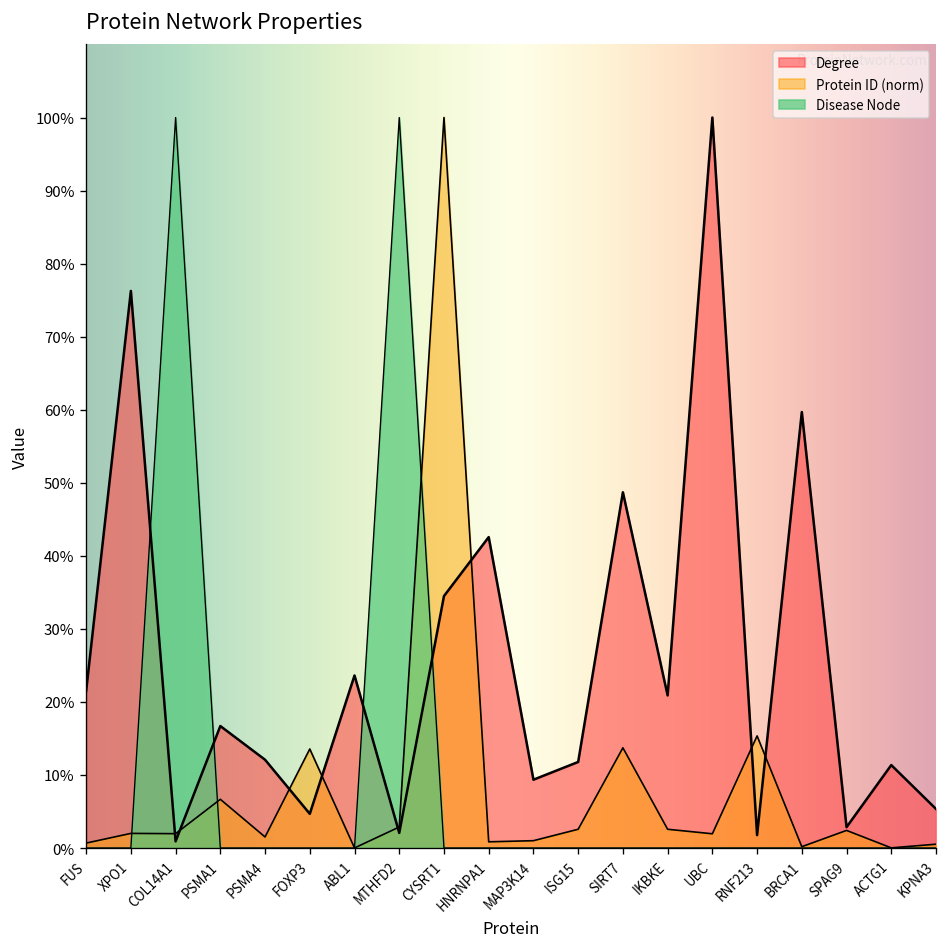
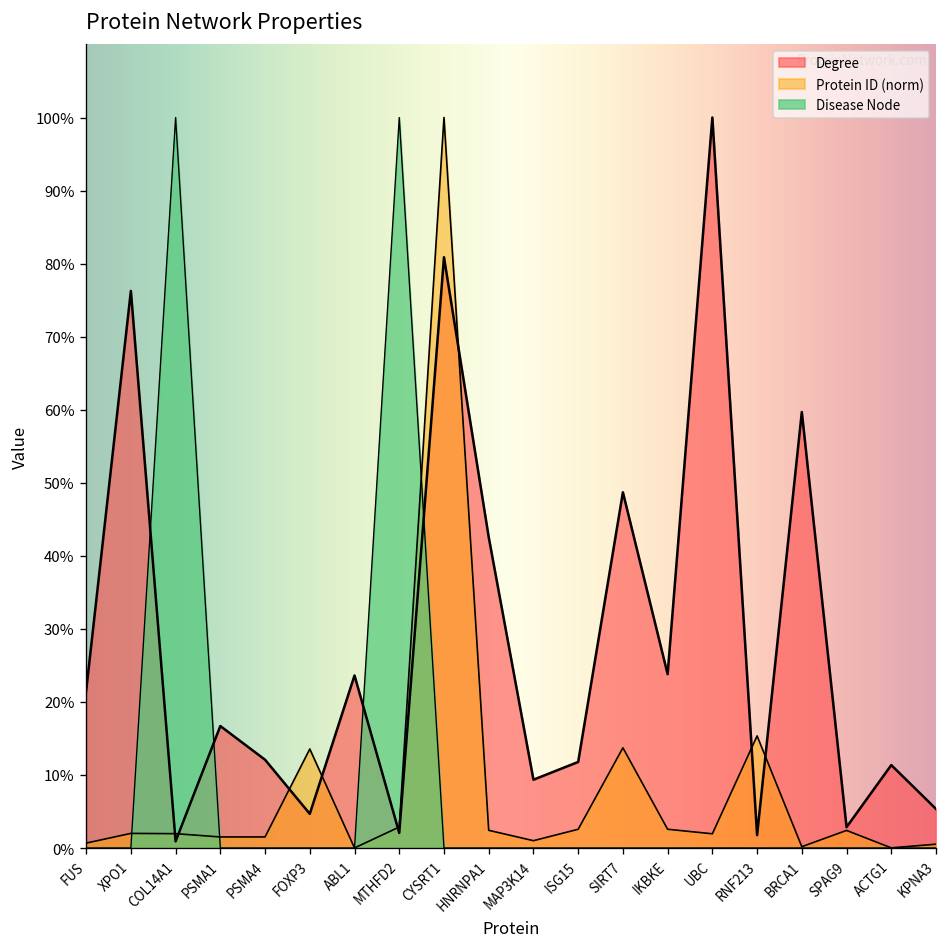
Protein ID (norm), PSMA1: 7% -> 2%
Degree, CYSRT1: 34% -> 81%
Protein ID (norm), HNRNPA1: 1% -> 2%
Degree, IKBKE: 21% -> 24%
